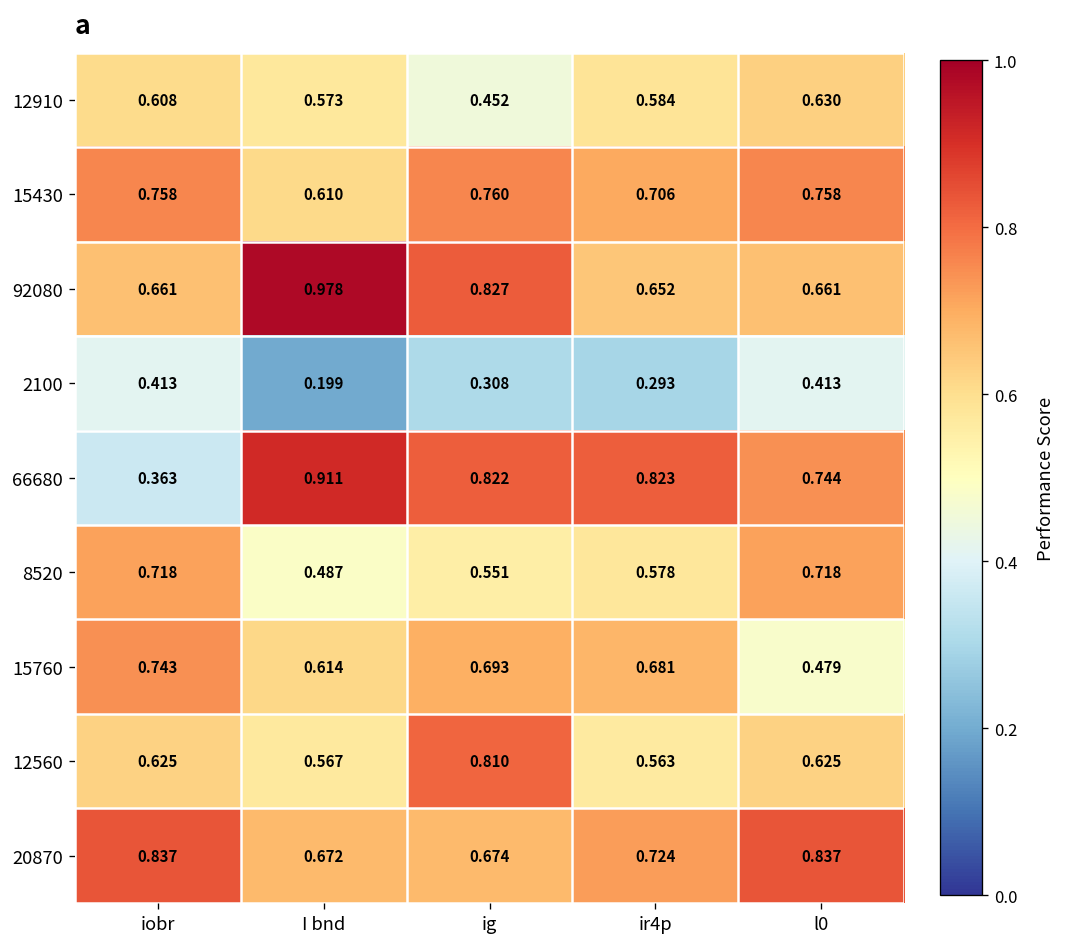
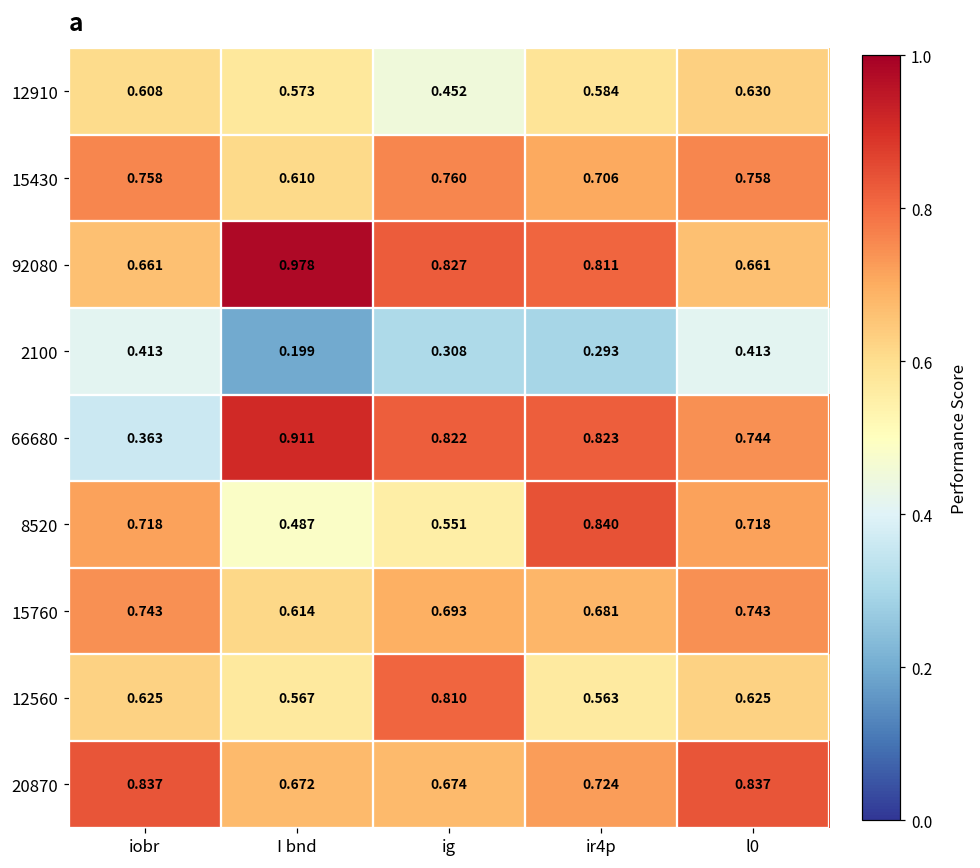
92080, ir4p: 0.652 -> 0.811
8520, ir4p: 0.578 -> 0.840
15760, l0: 0.479 -> 0.743
